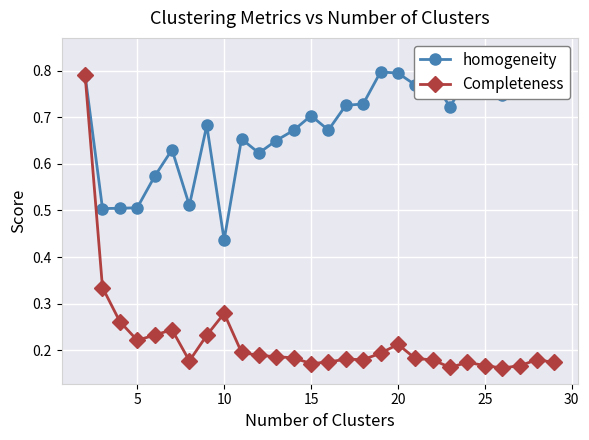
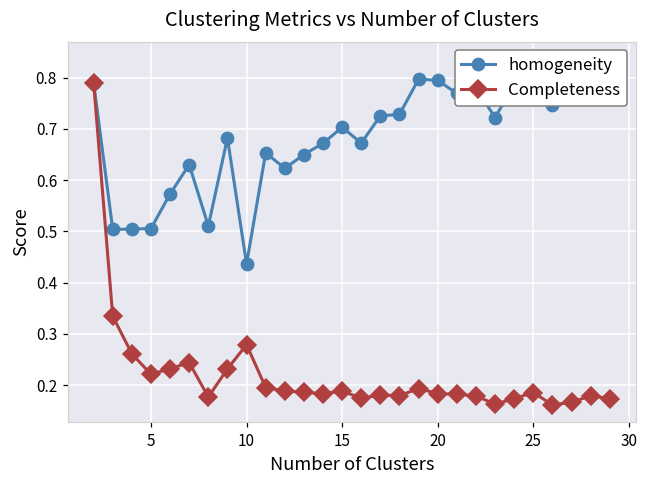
Completeness, 15: 0.17 -> 0.19
Completeness, 20: 0.21 -> 0.18
Completeness, 25: 0.17 -> 0.19
